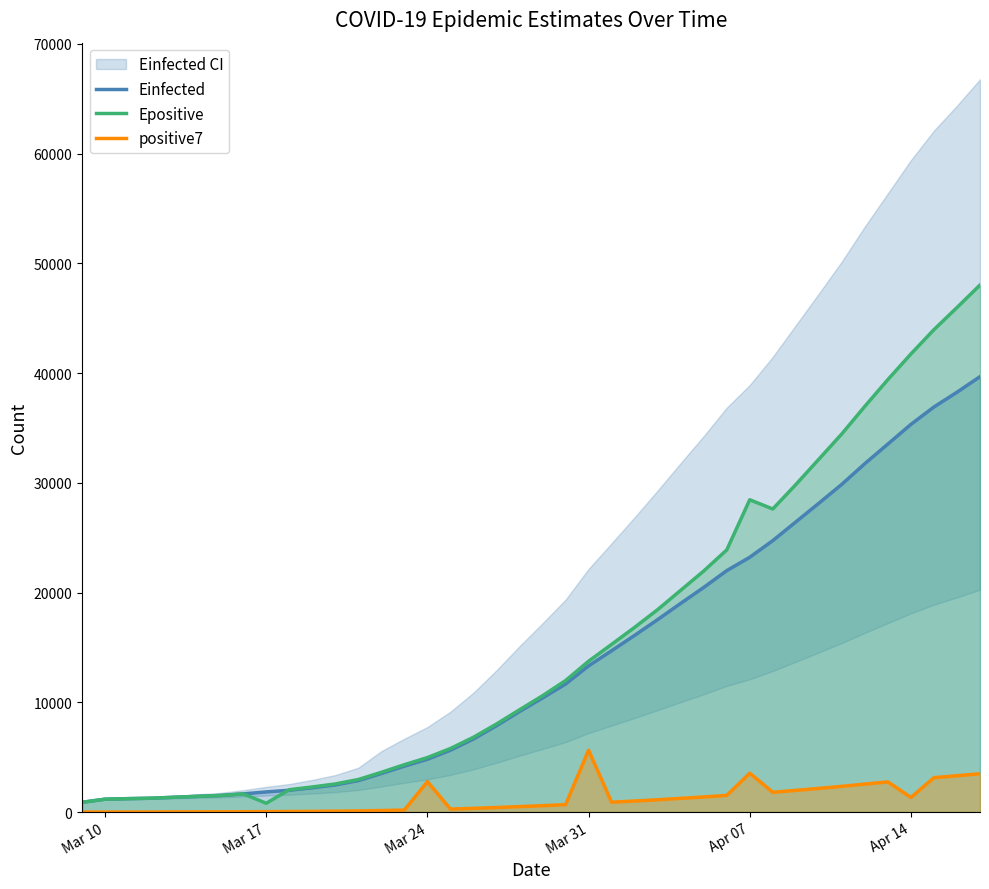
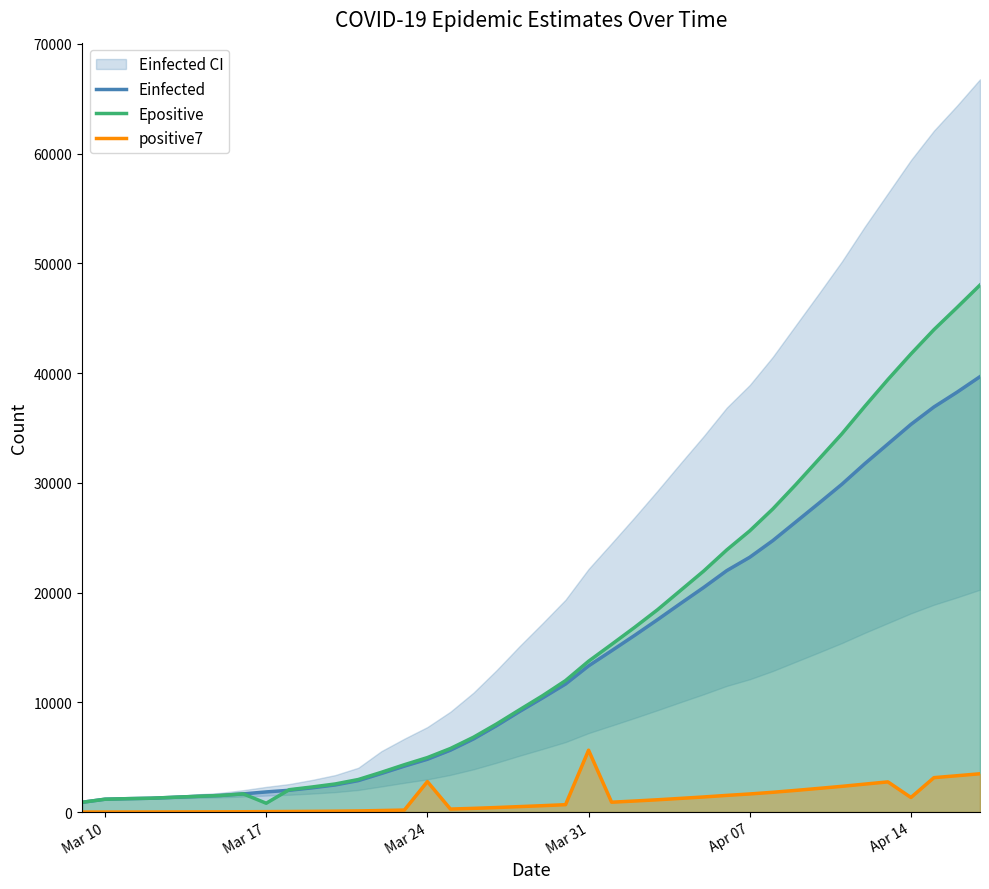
Epositive, Apr 07: 28500 -> 25600
positive7, Apr 07: 3500 -> 1600
